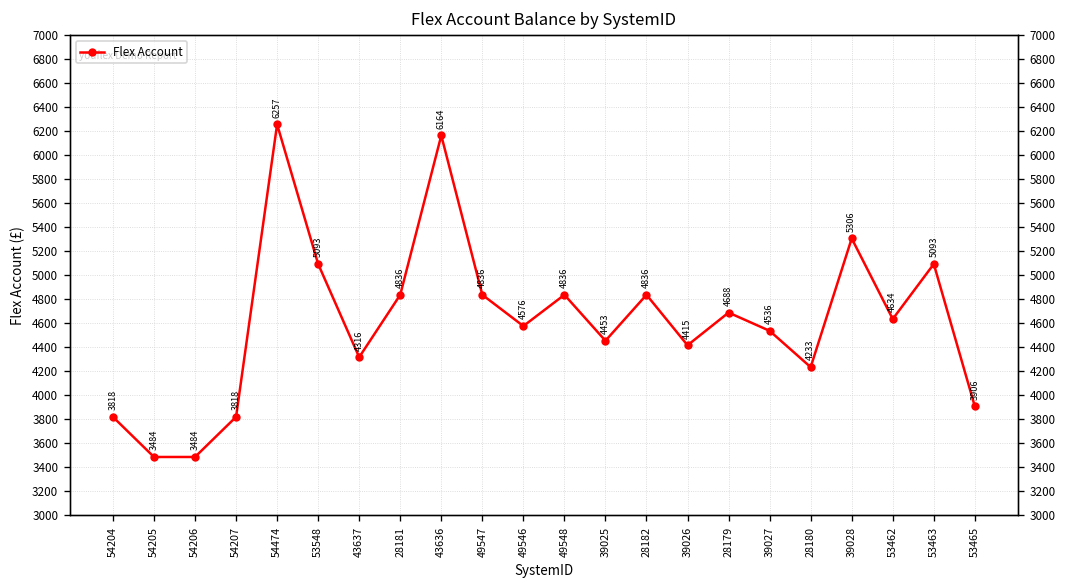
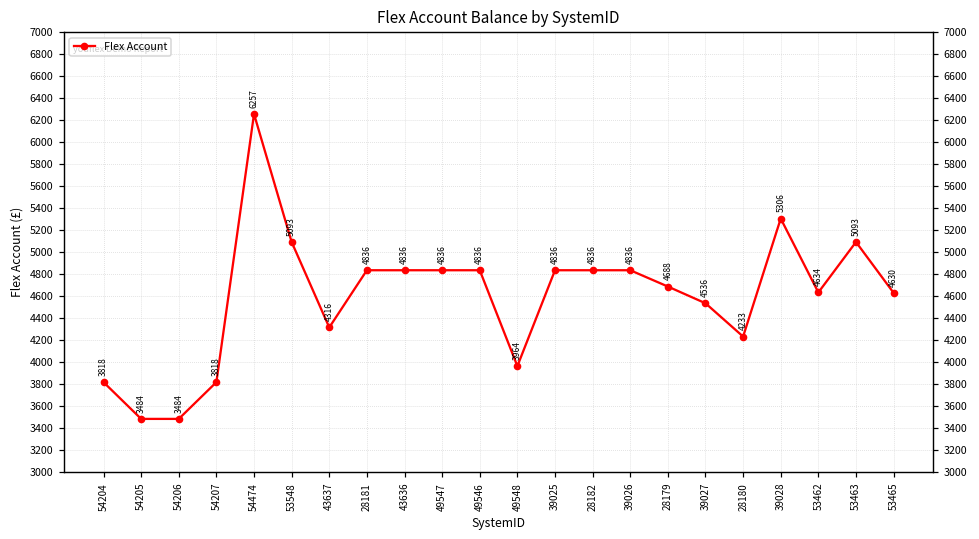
43636: 6164 -> 4836
49546: 4576 -> 4836
49548: 4836 -> 3964
39025: 4453 -> 4836
39026: 4415 -> 4836
53465: 3906 -> 4630
